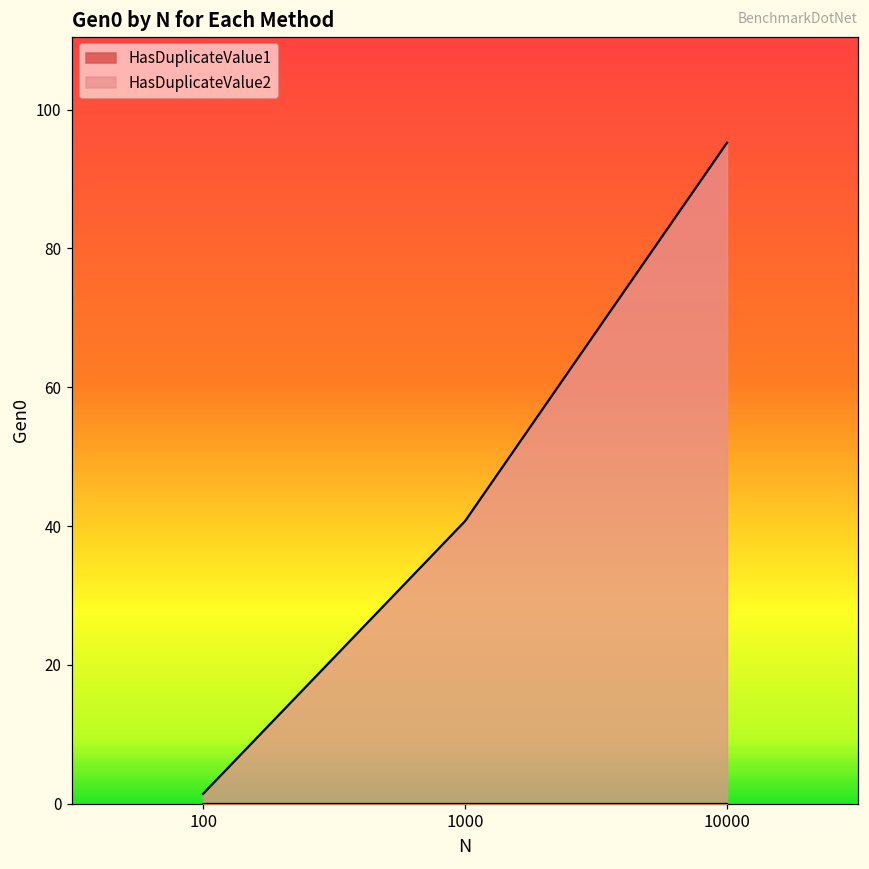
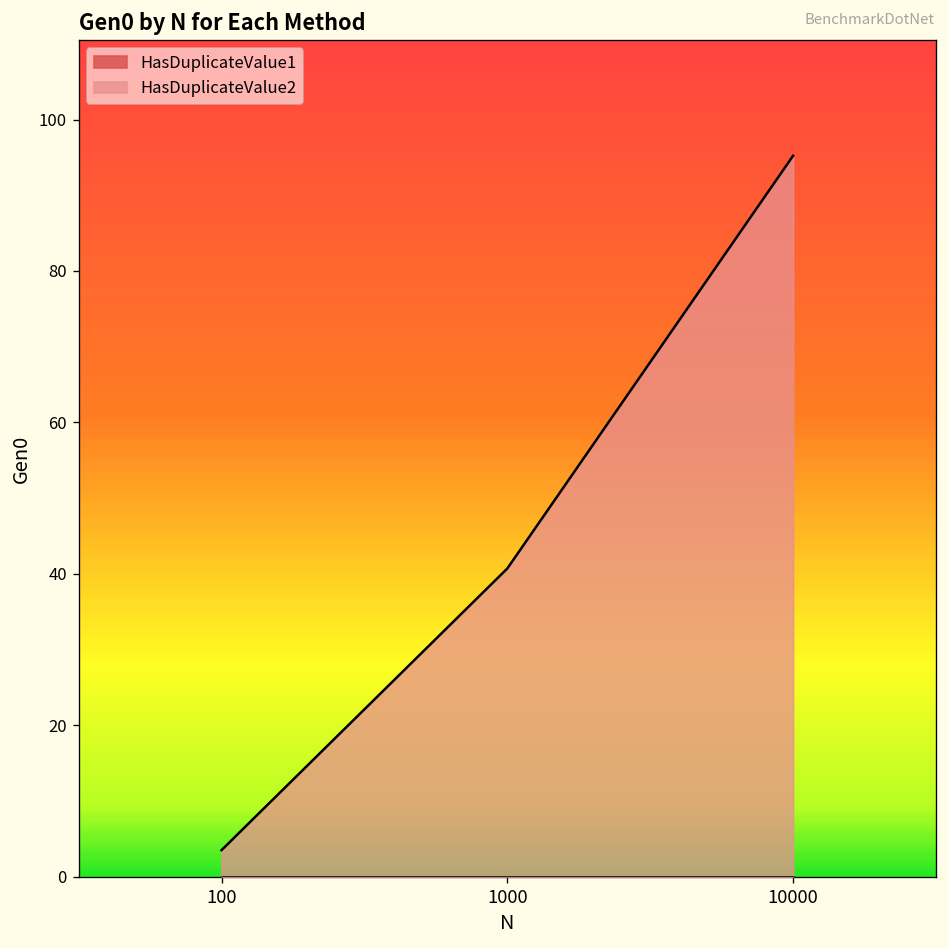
HasDuplicateValue2, 100: 1 -> 4
